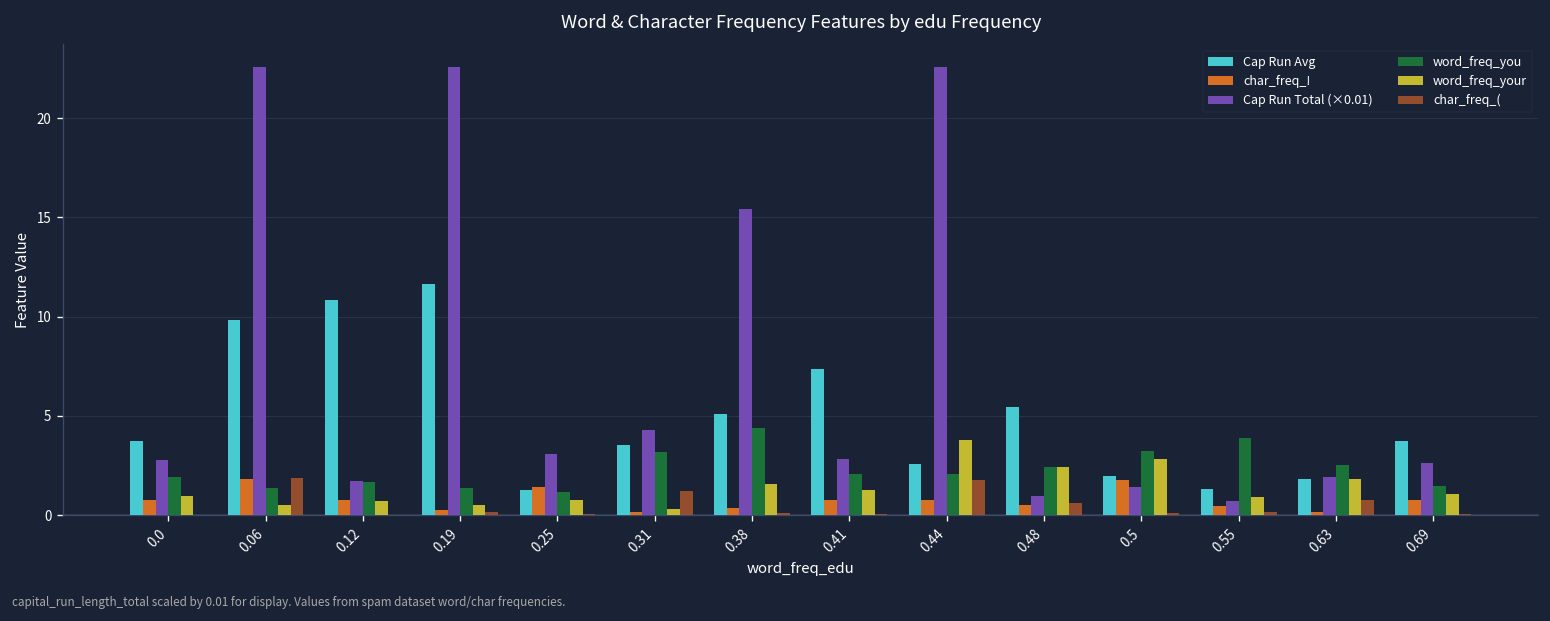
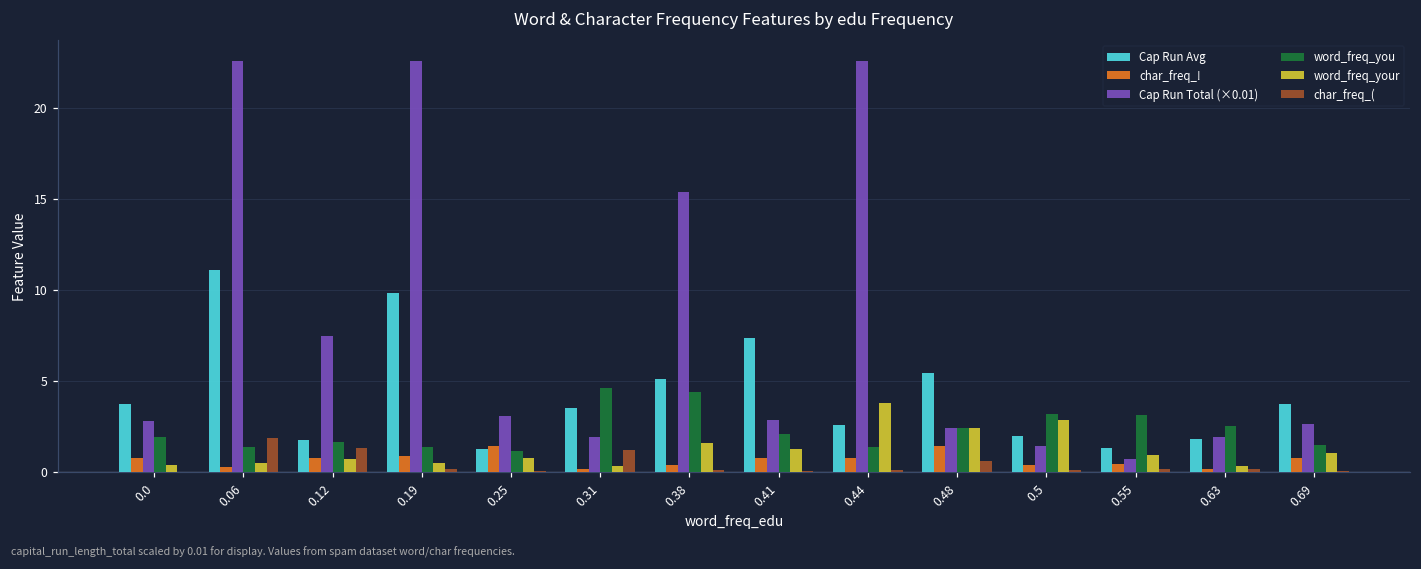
word_freq_your, 0.0: 1.0 -> 0.4
Cap Run Avg, 0.06: 9.8 -> 11.1
char_freq_!, 0.06: 1.8 -> 0.3
Cap Run Avg, 0.12: 10.9 -> 1.7
Cap Run Total (×0.01), 0.12: 1.7 -> 7.5
char_freq_(, 0.12: 0.0 -> 1.3
Cap Run Avg, 0.19: 11.6 -> 9.8
char_freq_!, 0.19: 0.3 -> 0.9
Cap Run Total (×0.01), 0.31: 4.3 -> 1.9
word_freq_you, 0.31: 3.2 -> 4.6
word_freq_you, 0.44: 2.1 -> 1.4
char_freq_(, 0.44: 1.8 -> 0.1
char_freq_!, 0.48: 0.5 -> 1.4
Cap Run Total (×0.01), 0.48: 1.0 -> 2.4
char_freq_!, 0.5: 1.8 -> 0.4
word_freq_you, 0.55: 3.9 -> 3.2
word_freq_your, 0.63: 1.8 -> 0.3
char_freq_(, 0.63: 0.7 -> 0.1
